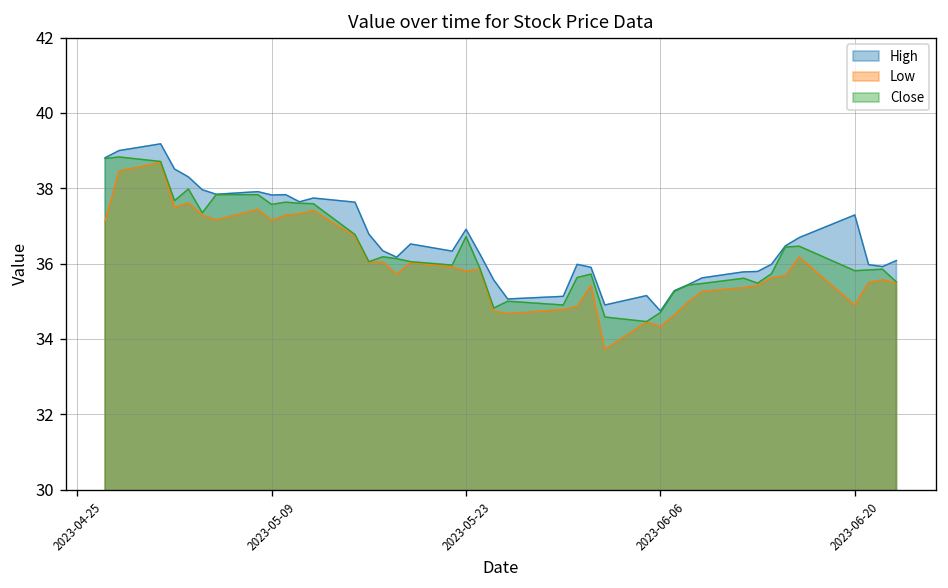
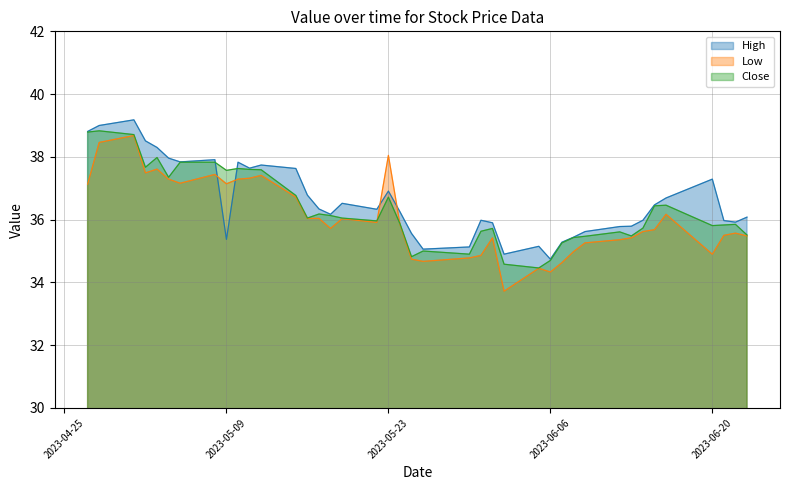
High, 2023-05-09: 37.8 -> 35.4
Low, 2023-05-23: 35.8 -> 38.0
